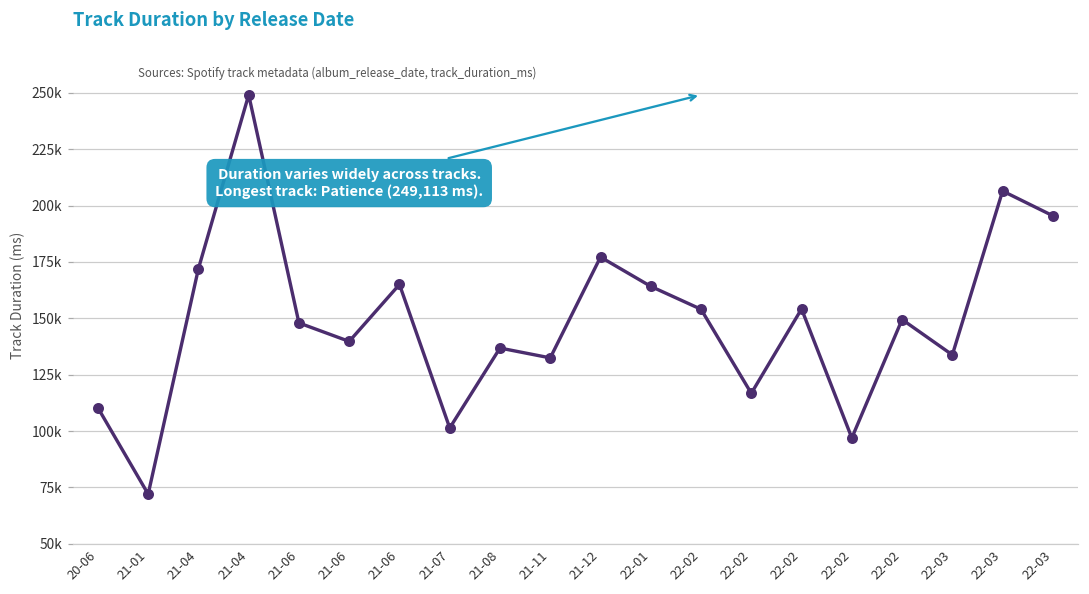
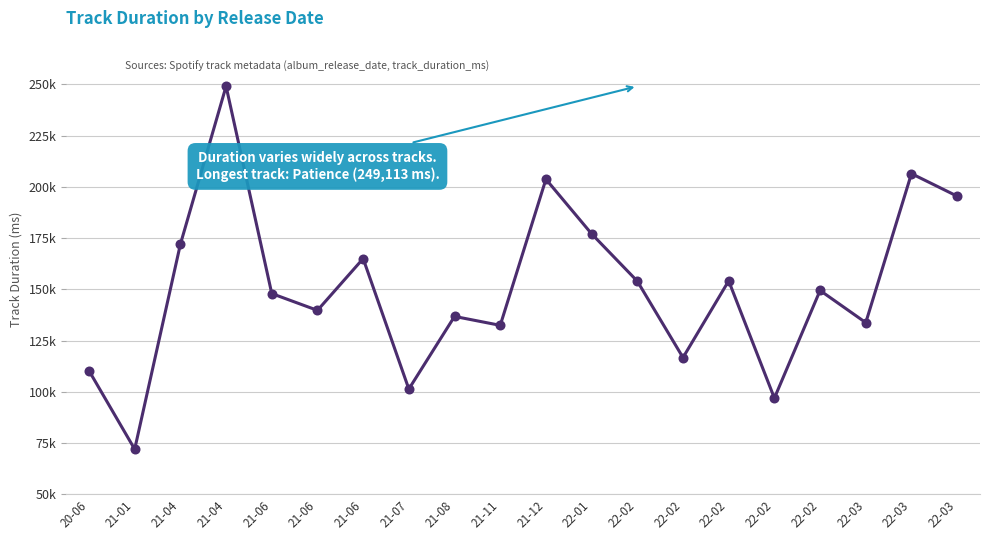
21-12: 177000 -> 204000
22-01: 164000 -> 177000
